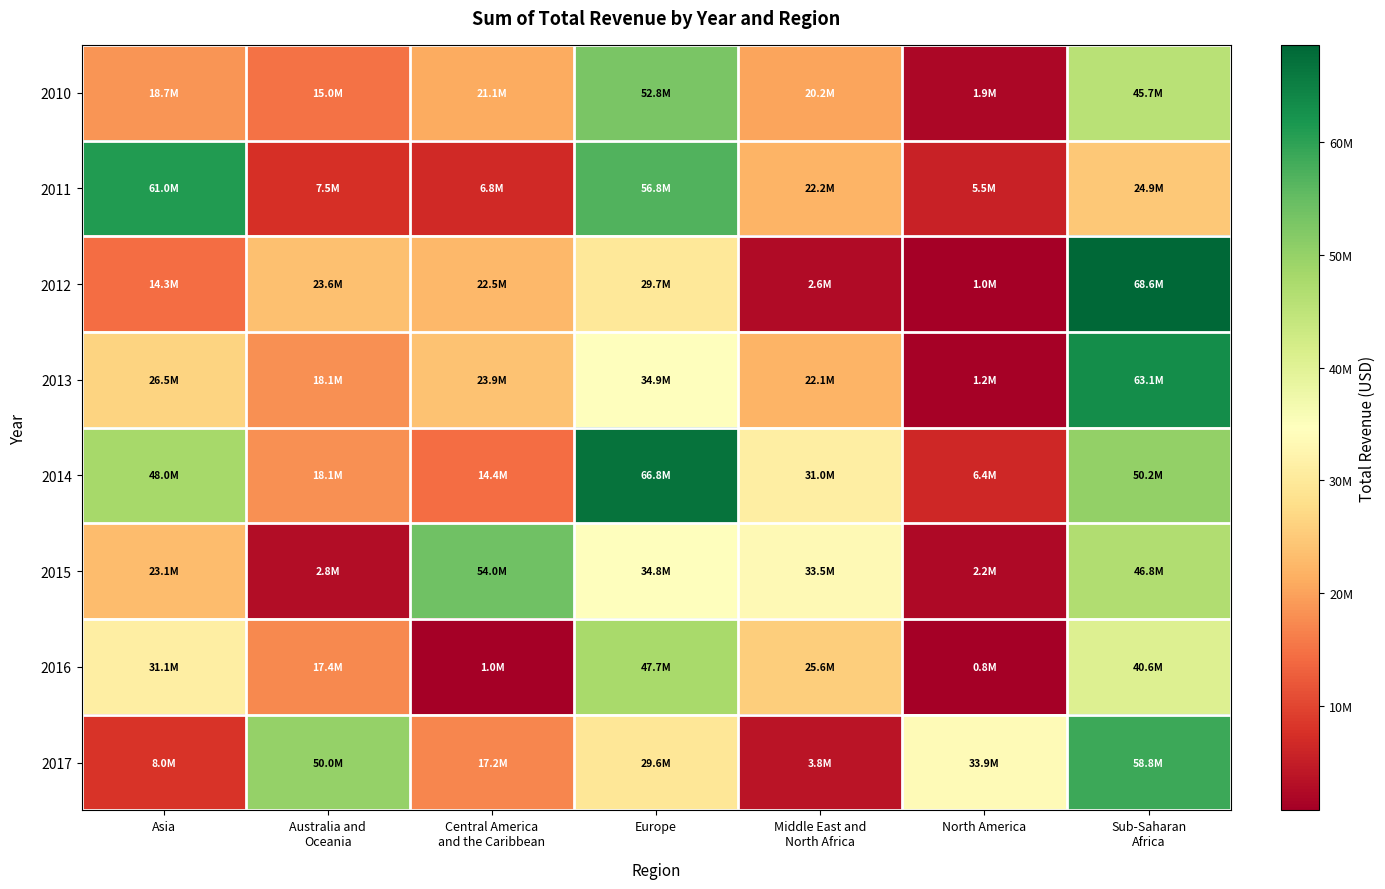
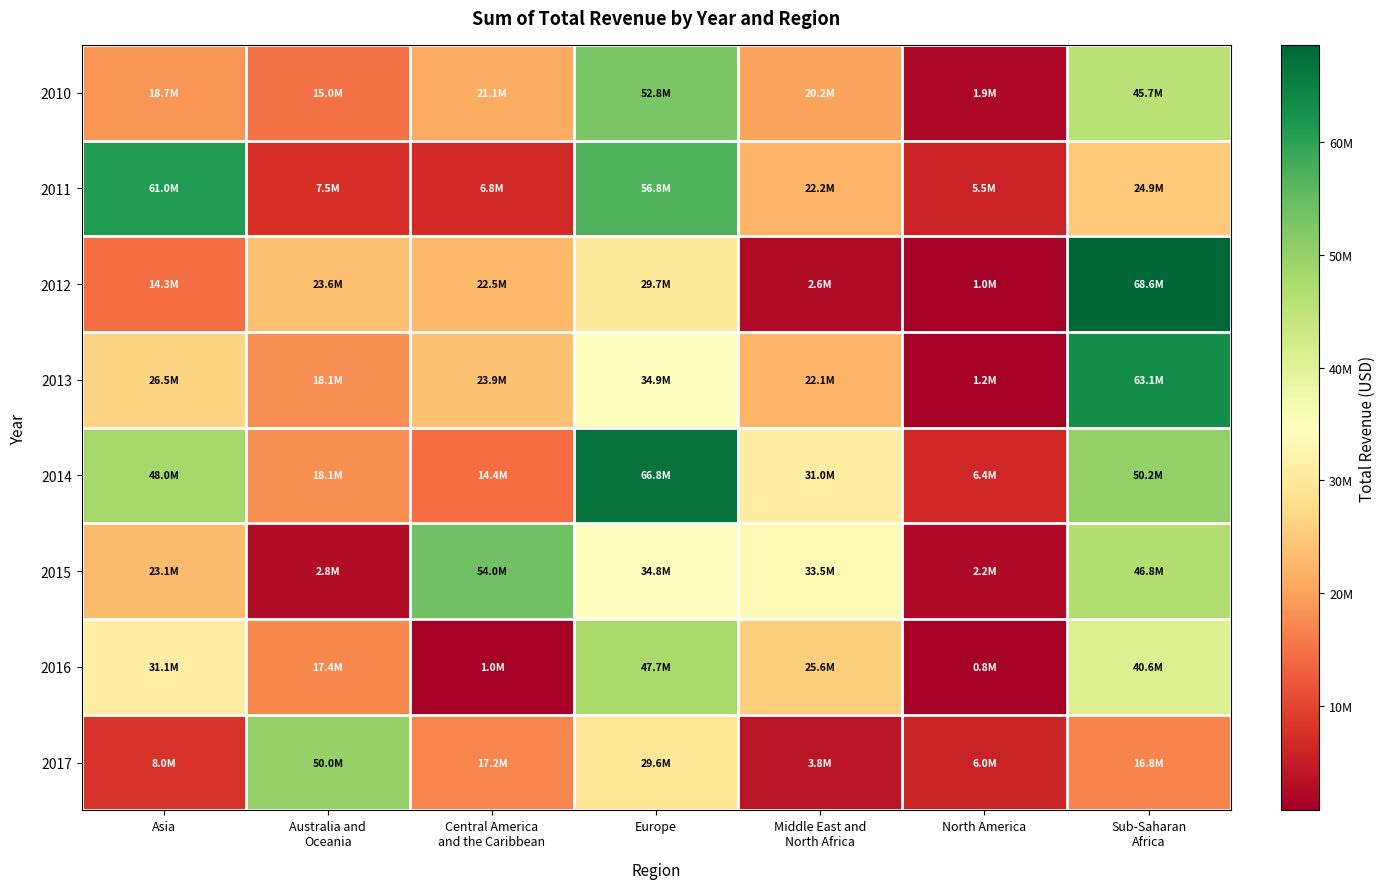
2017, North America: 33.9M -> 6.0M
2017, Sub-Saharan Africa: 58.8M -> 16.8M
